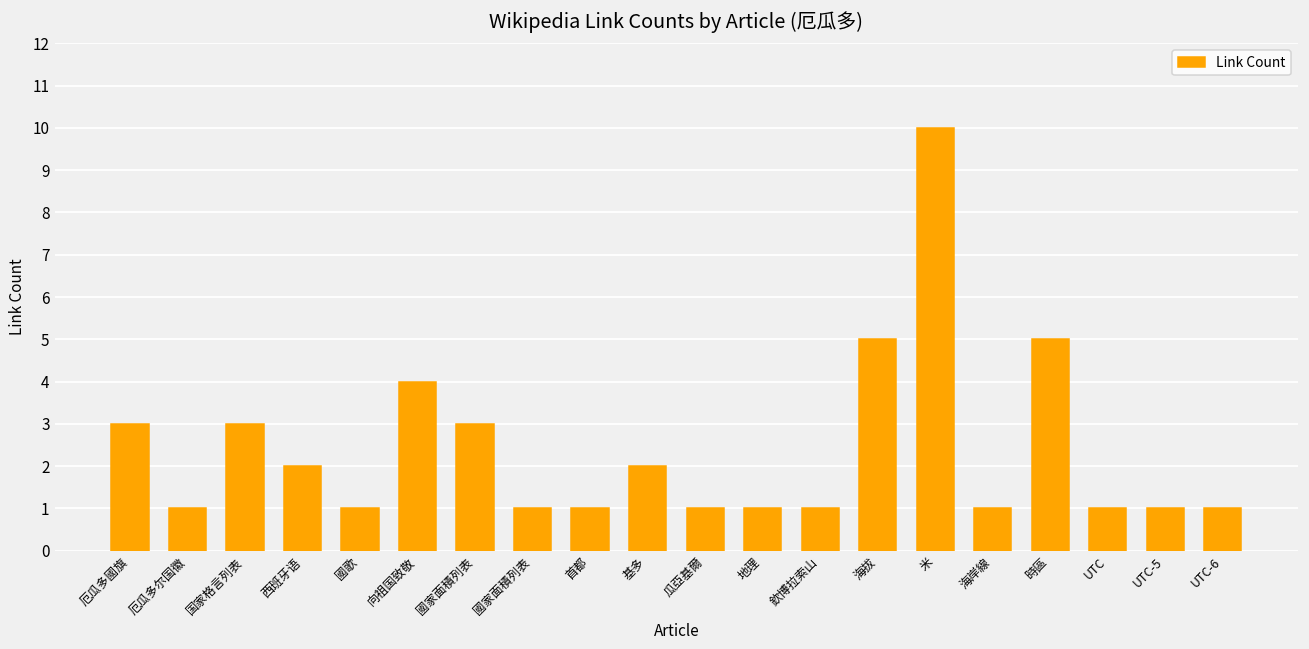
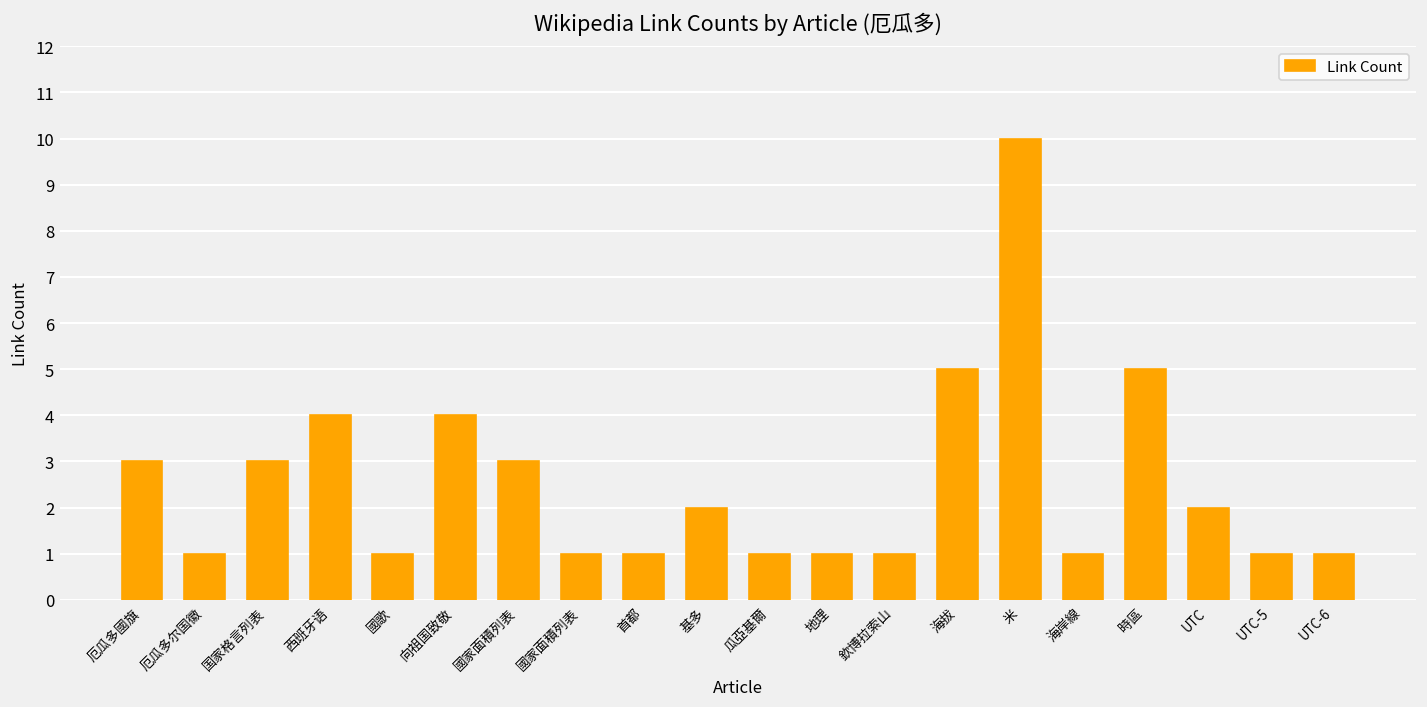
西班牙语: 2 -> 4
UTC: 1 -> 2
